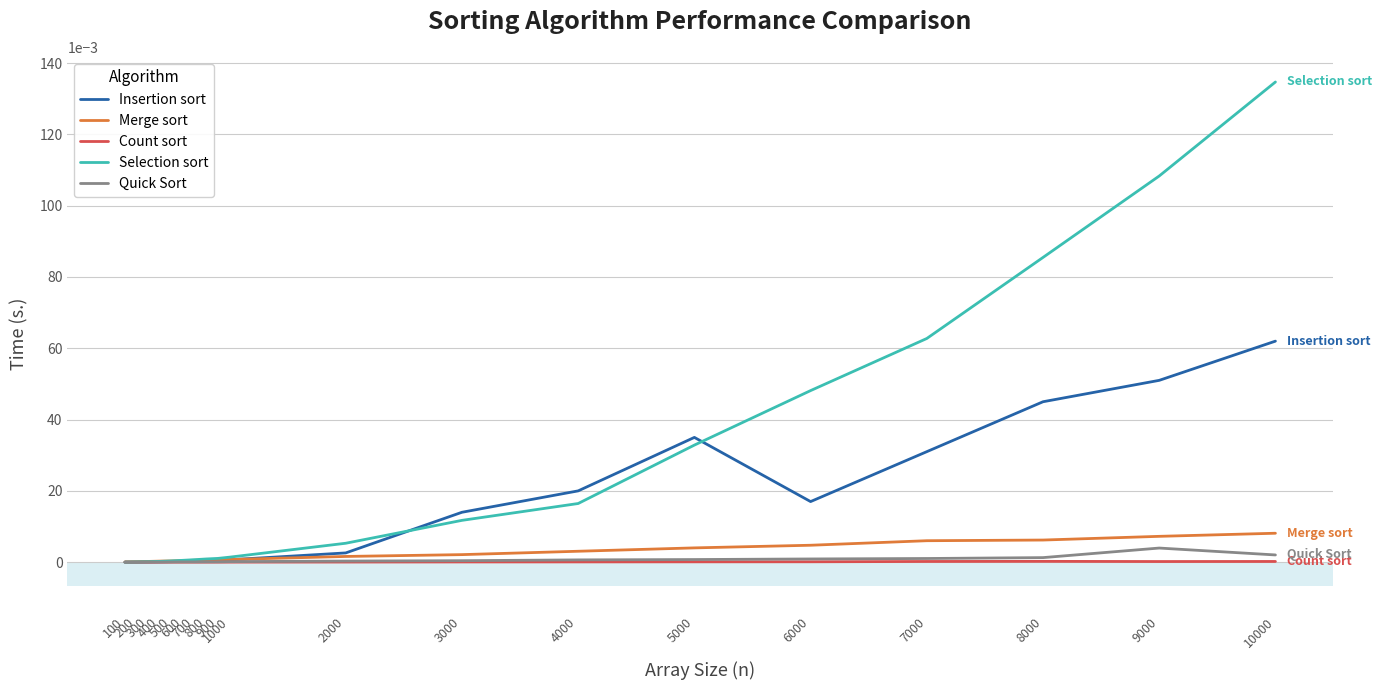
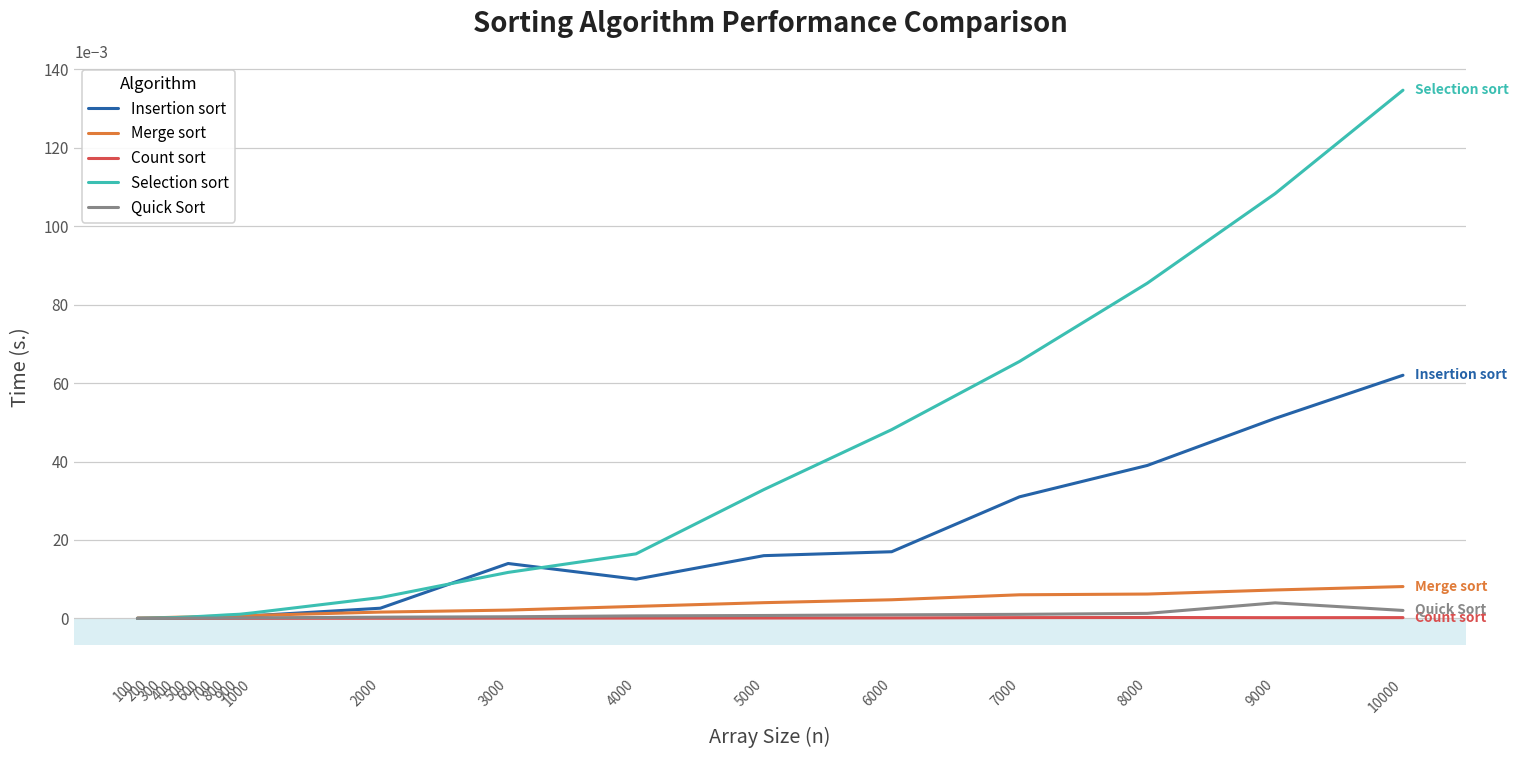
Insertion sort, 4000: 0.02 -> 0.01
Insertion sort, 5000: 0.035 -> 0.016
Selection sort, 7000: 0.063 -> 0.066
Insertion sort, 8000: 0.045 -> 0.039
